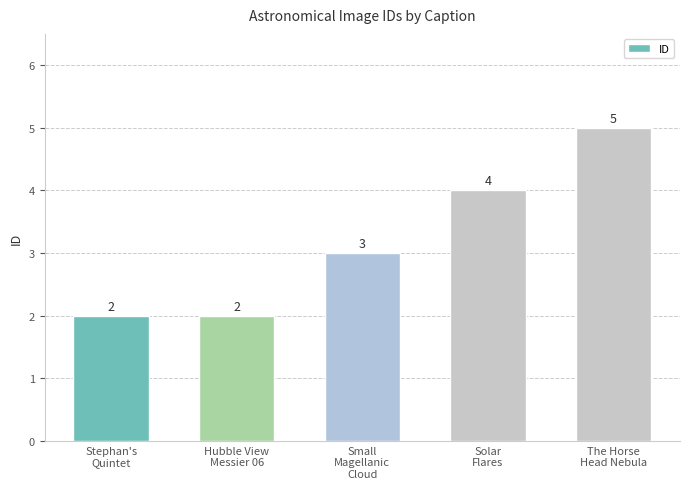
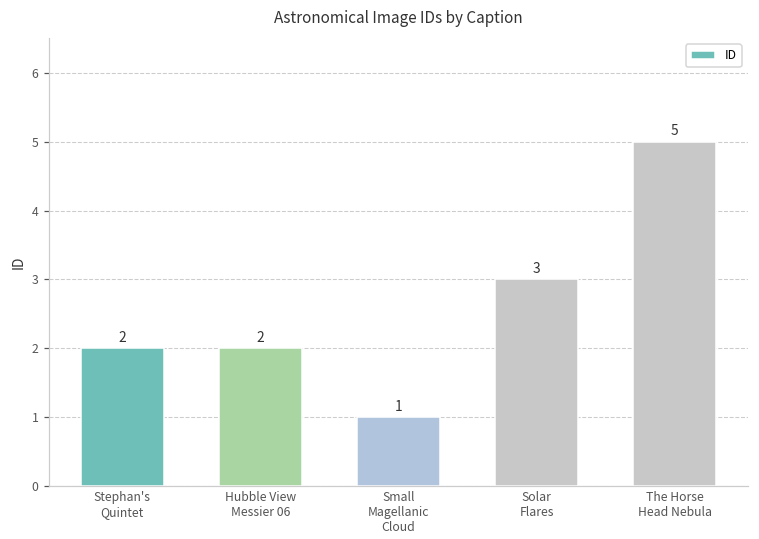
Small Magellanic Cloud: 3 -> 1
Solar Flares: 4 -> 3
